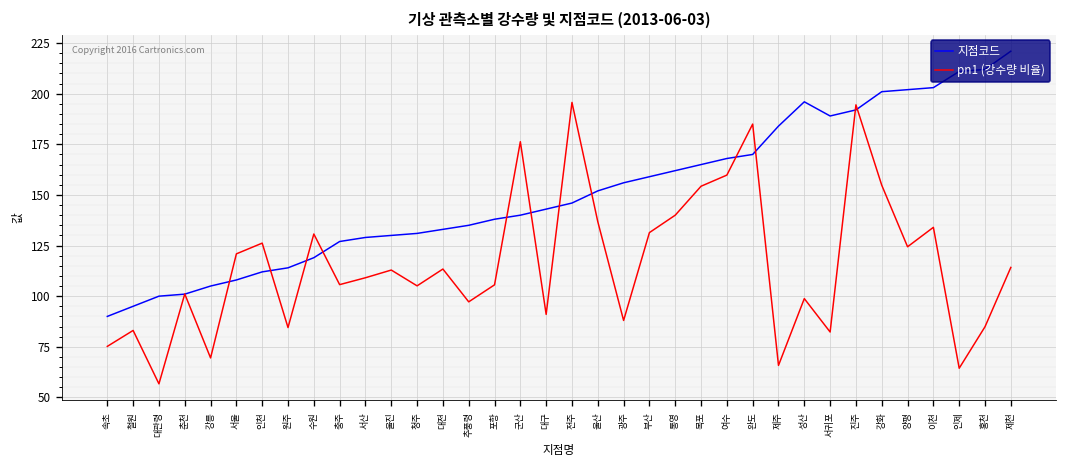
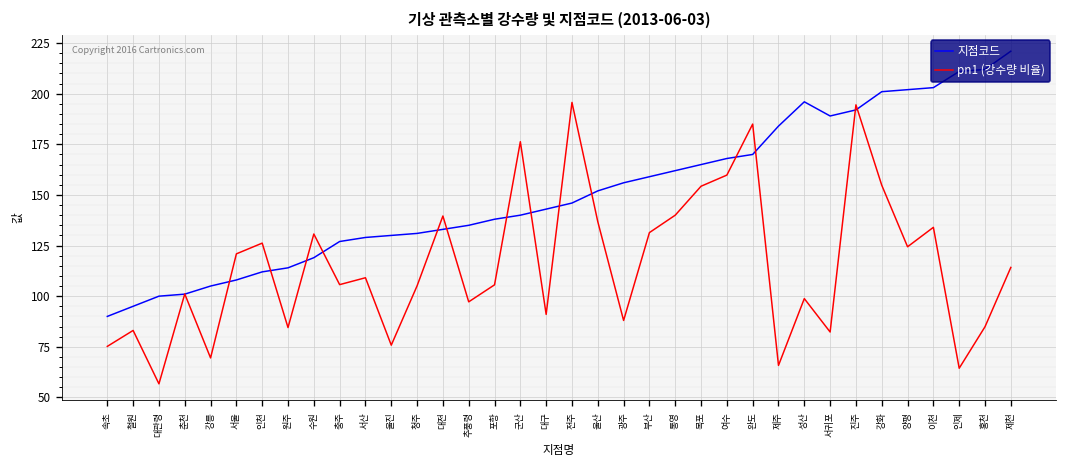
pn1 (강수량 비율), 울진: 113 -> 76
pn1 (강수량 비율), 대전: 113 -> 140
